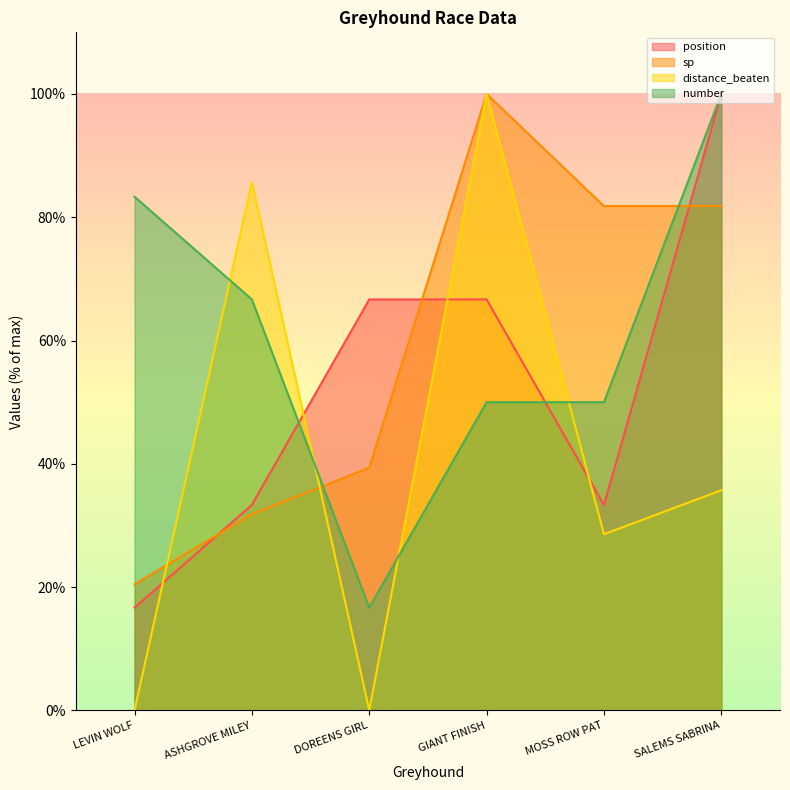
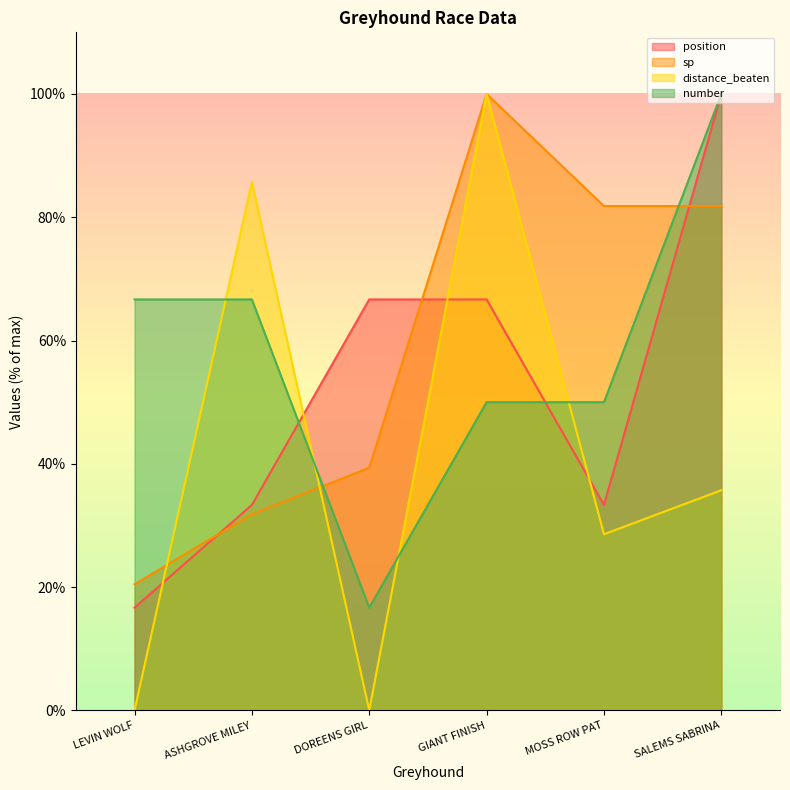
number, LEVIN WOLF: 83% -> 67%
